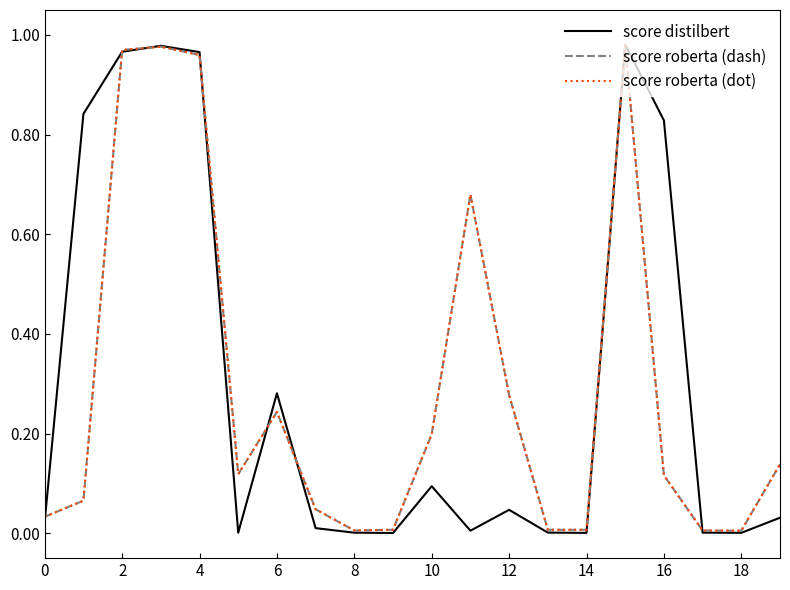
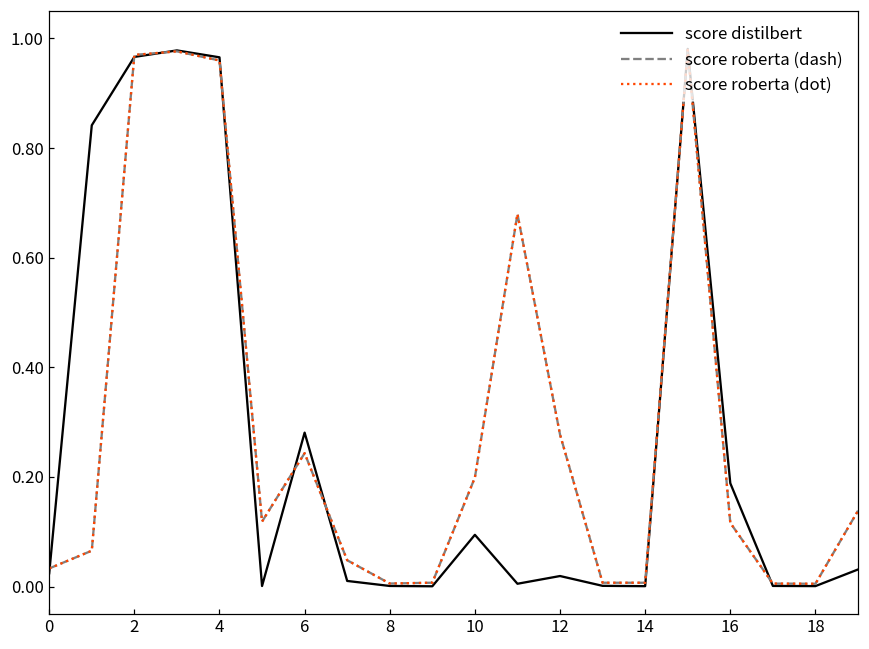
score distilbert, 12: 0.05 -> 0.02
score distilbert, 16: 0.83 -> 0.19
